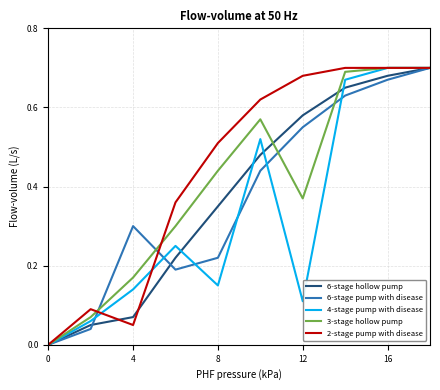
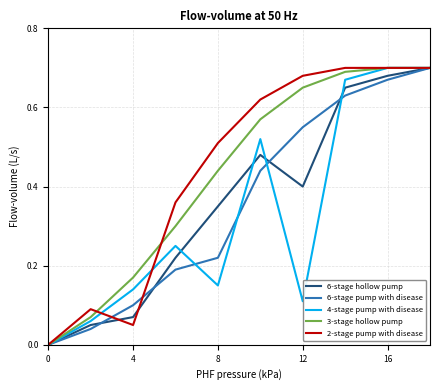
6-stage pump with disease, 4: 0.3 -> 0.1
6-stage hollow pump, 12: 0.58 -> 0.40
3-stage hollow pump, 12: 0.37 -> 0.65
